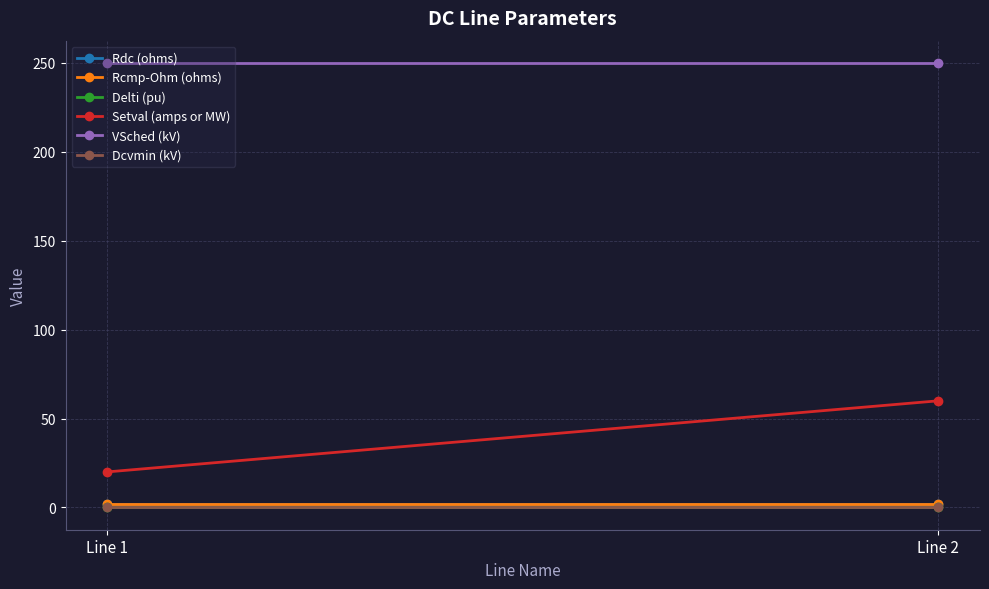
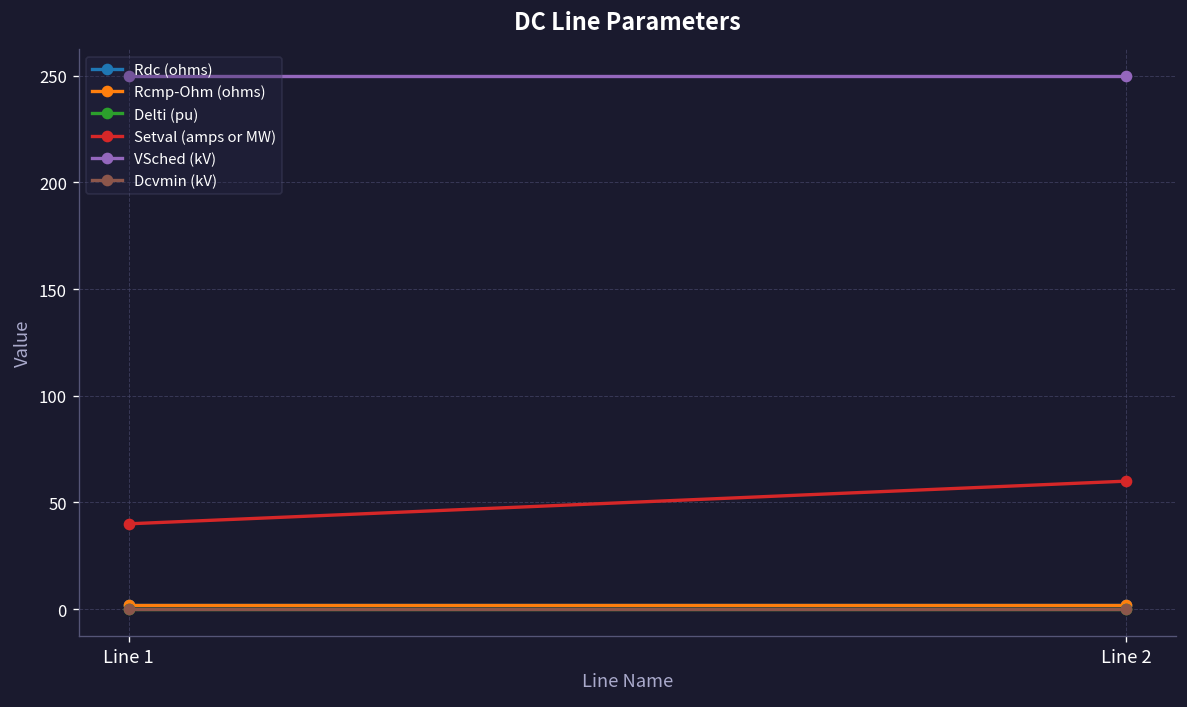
Setval (amps or MW), Line 1: 20 -> 40
